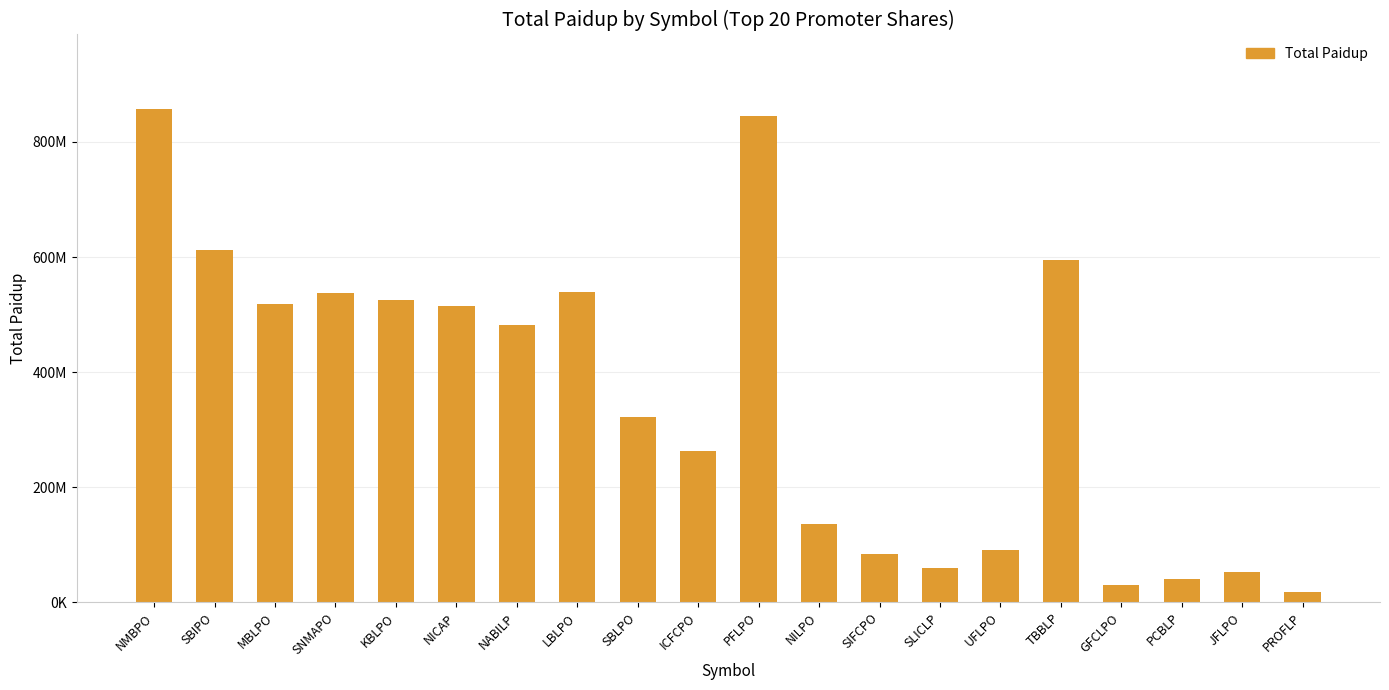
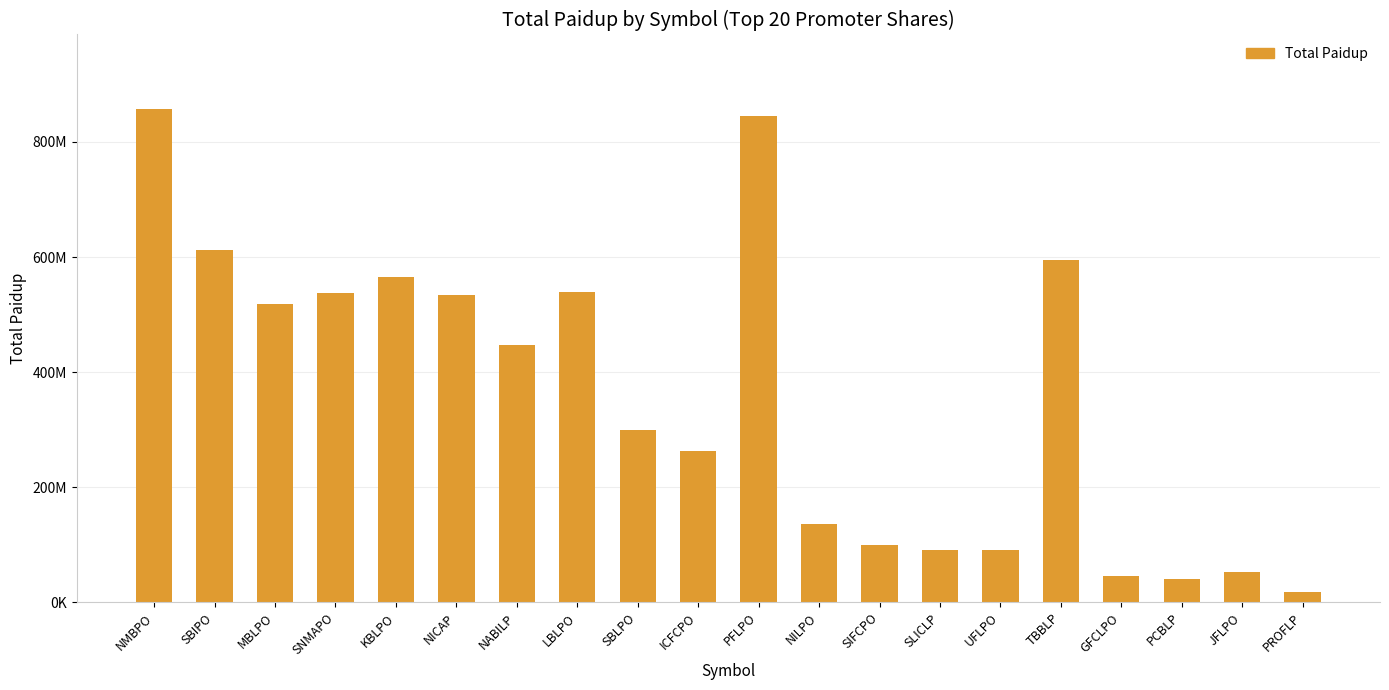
KBLPO: 530000000 -> 560000000
NICAP: 510000000 -> 530000000
NABILP: 480000000 -> 450000000
SBLPO: 320000000 -> 300000000
SIFCPO: 80000000 -> 100000000
SLICLP: 60000000 -> 90000000
GFCLPO: 30000000 -> 50000000
